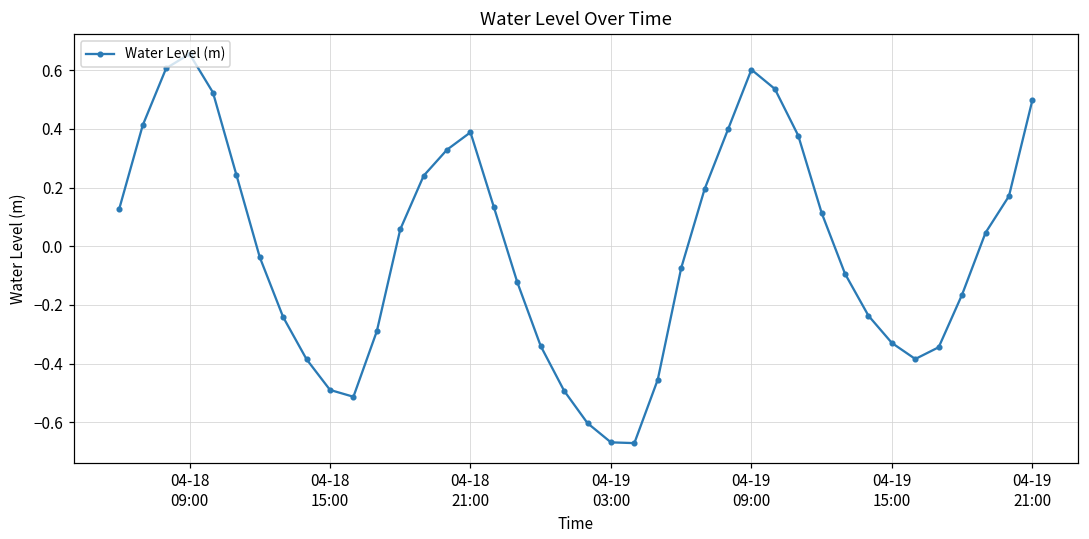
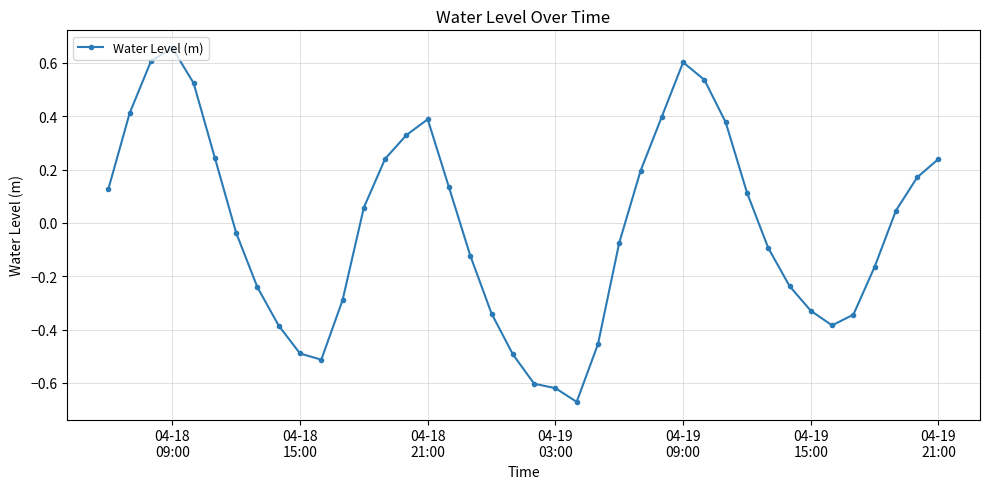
04-19 03:00: -0.67 -> -0.62
04-19 21:00: 0.50 -> 0.24
